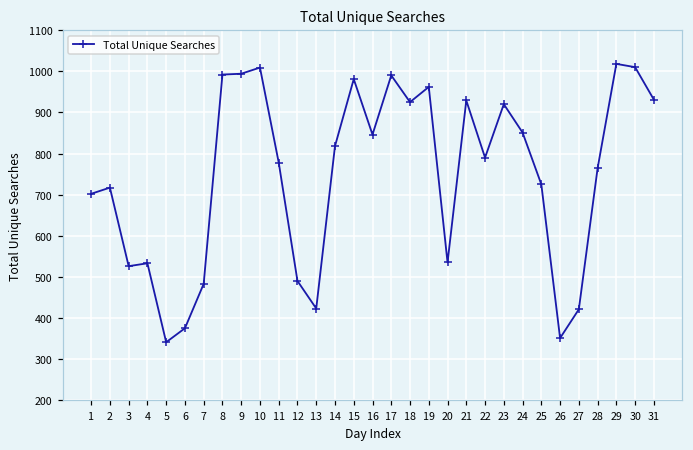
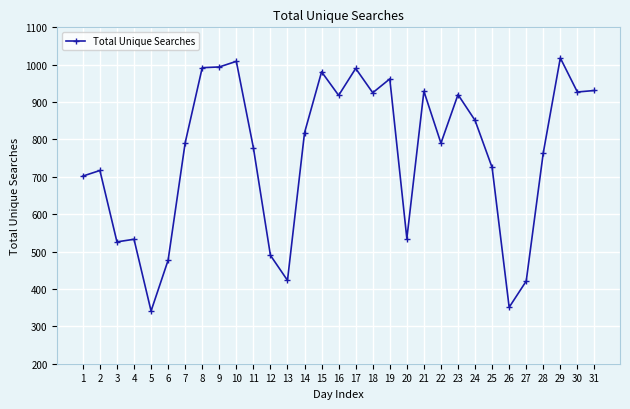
6: 380 -> 480
7: 480 -> 790
16: 850 -> 920
30: 1010 -> 930
